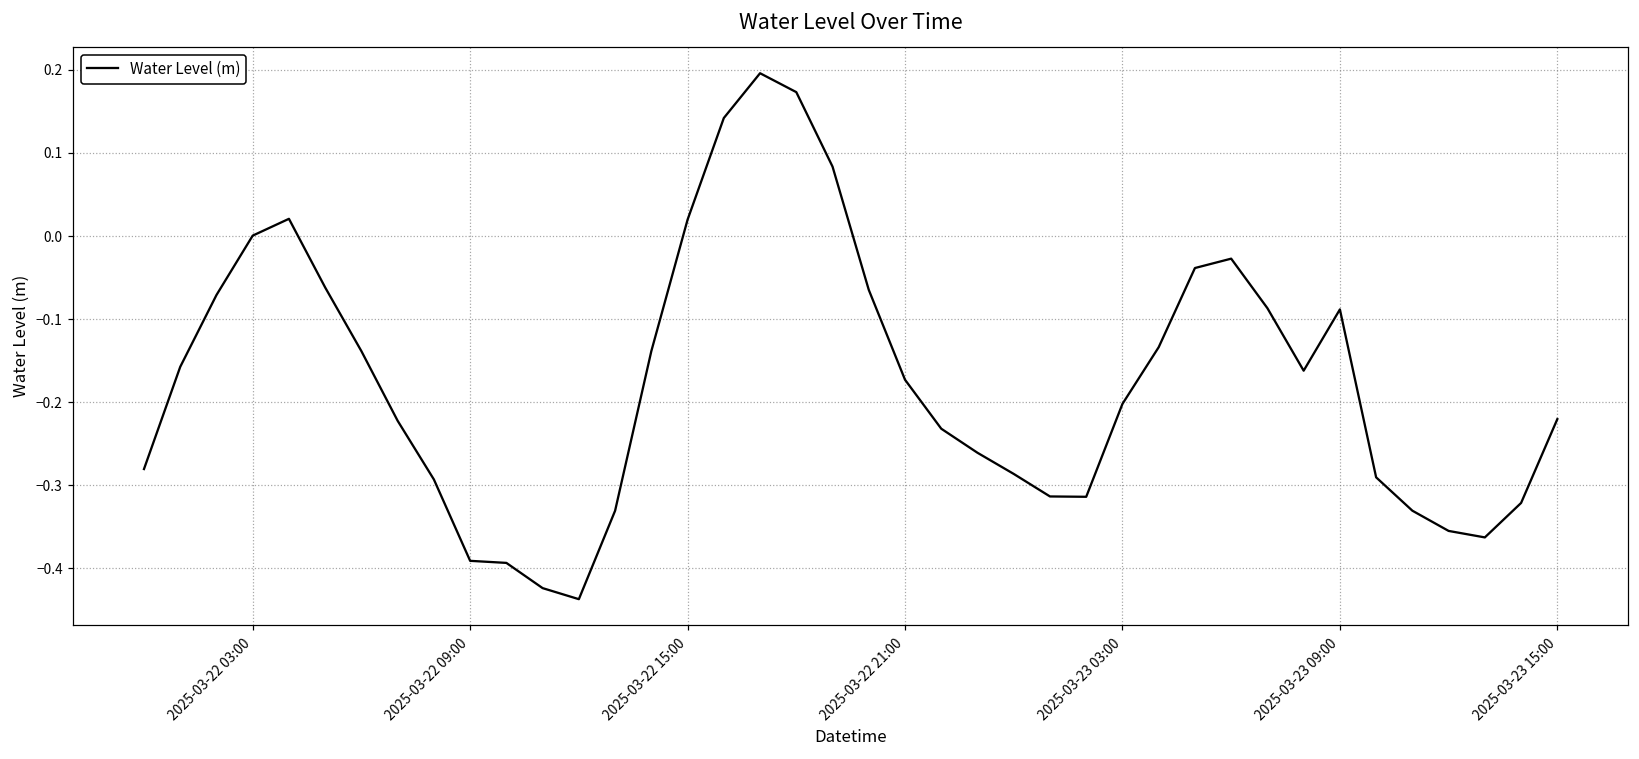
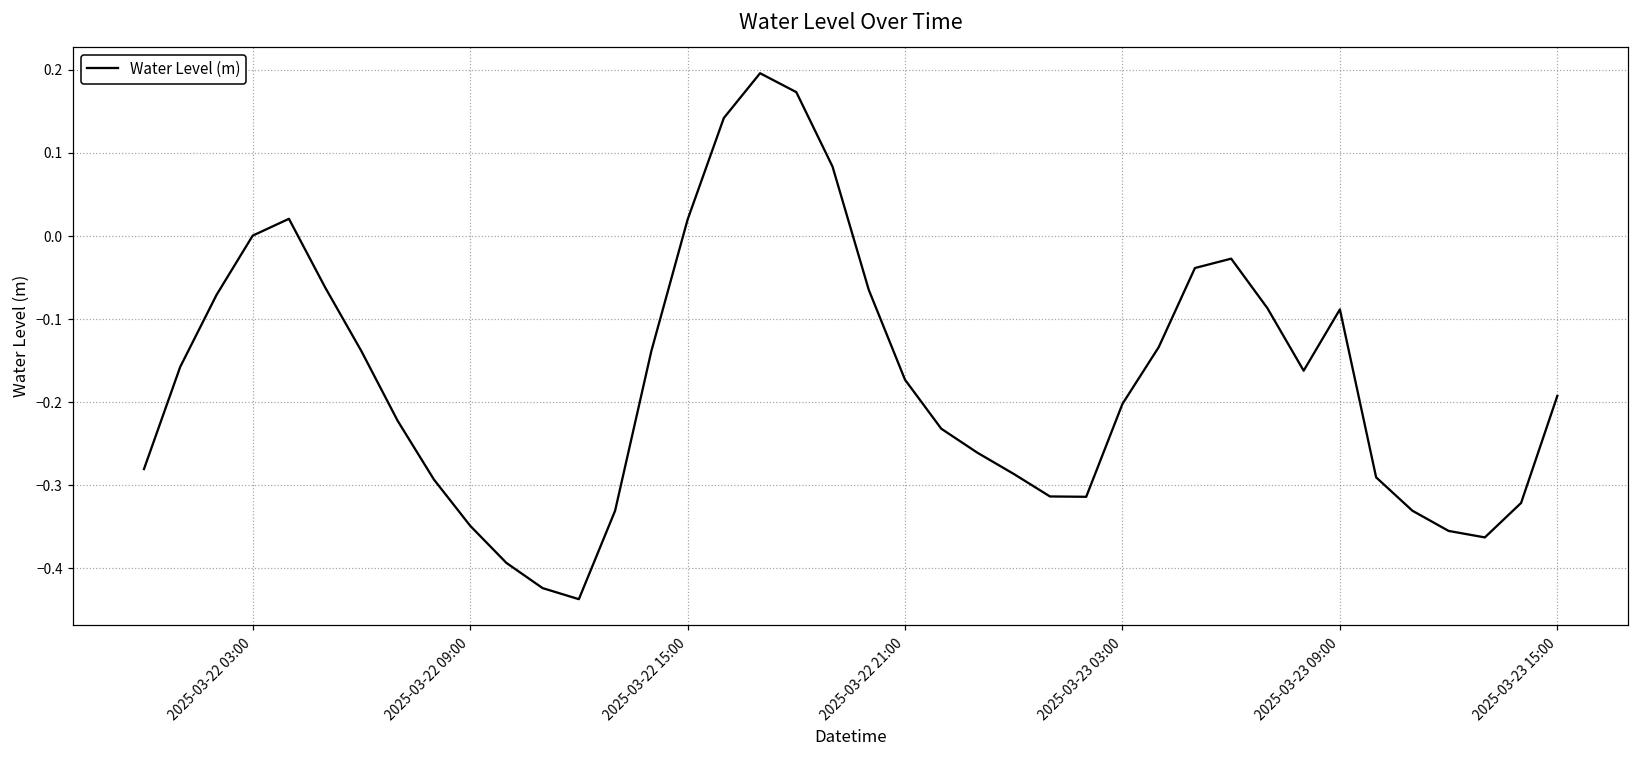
2025-03-22 09:00: -0.39 -> -0.35
2025-03-23 15:00: -0.22 -> -0.19
